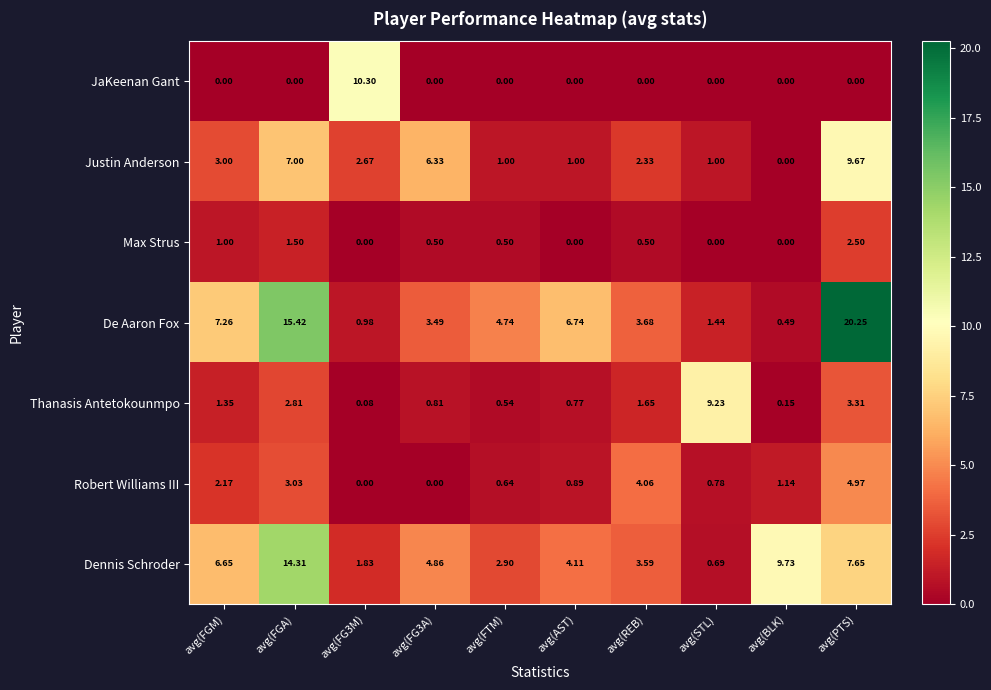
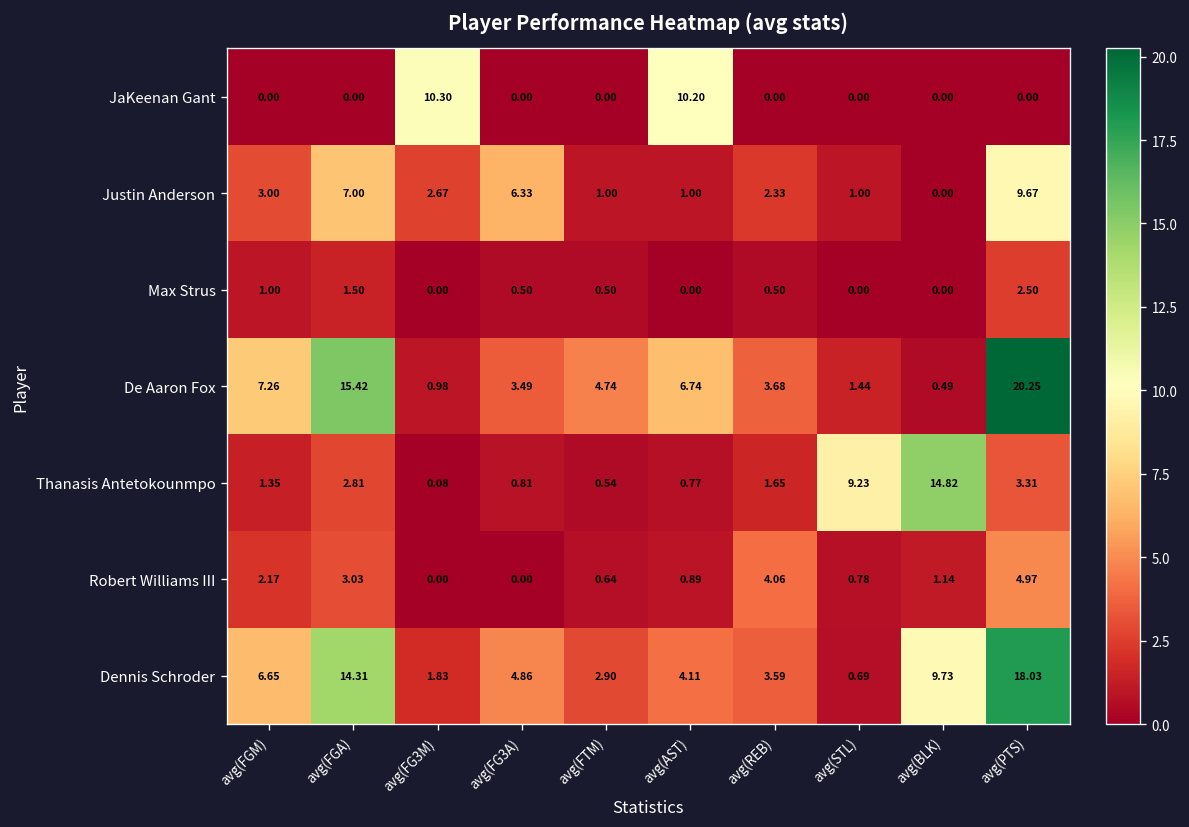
JaKeenan Gant, avg(AST): 0.00 -> 10.20
Thanasis Antetokounmpo, avg(BLK): 0.15 -> 14.82
Dennis Schroder, avg(PTS): 7.65 -> 18.03
